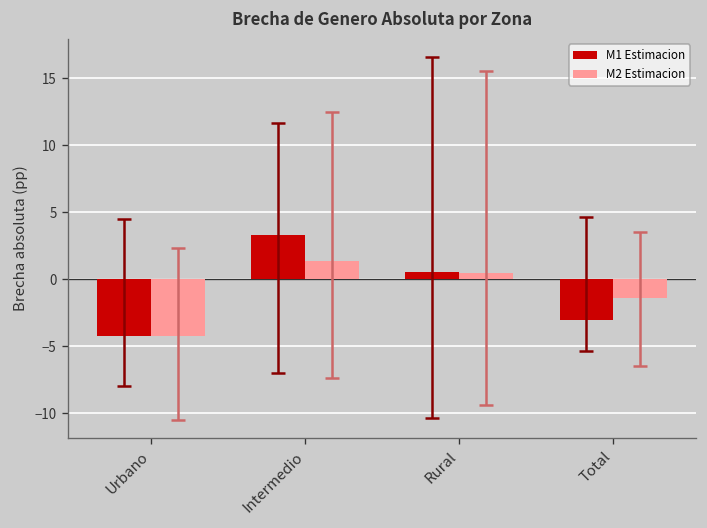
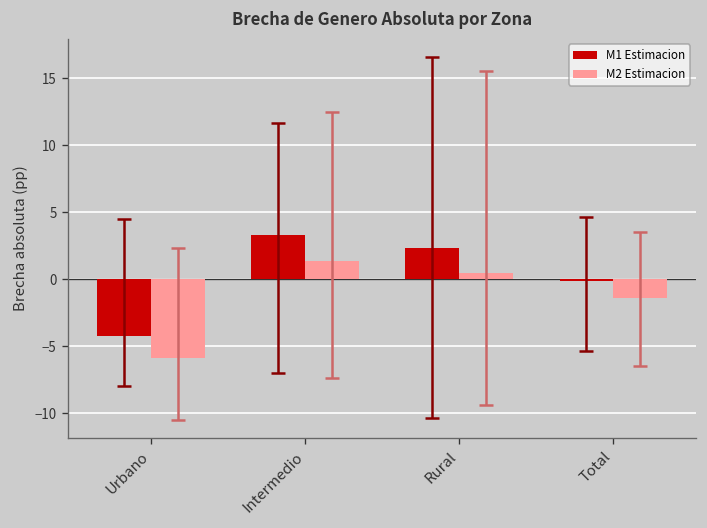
M2 Estimacion, Urbano: -4.2 -> -5.9
M1 Estimacion, Rural: 0.5 -> 2.4
M1 Estimacion, Total: -3.0 -> -0.2
